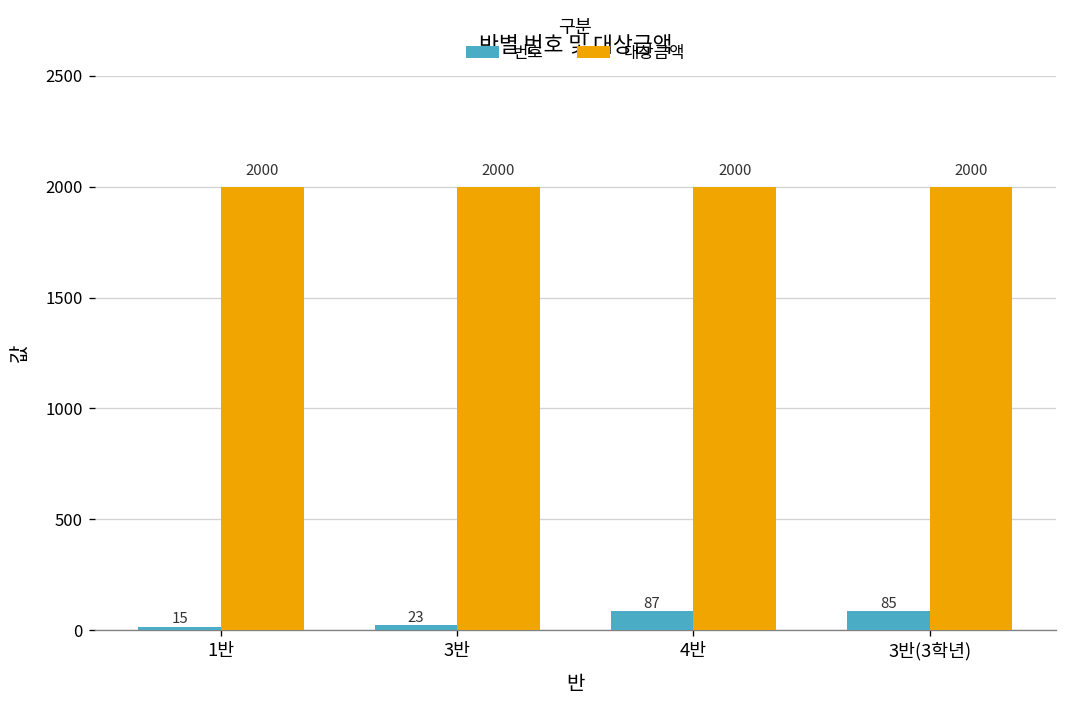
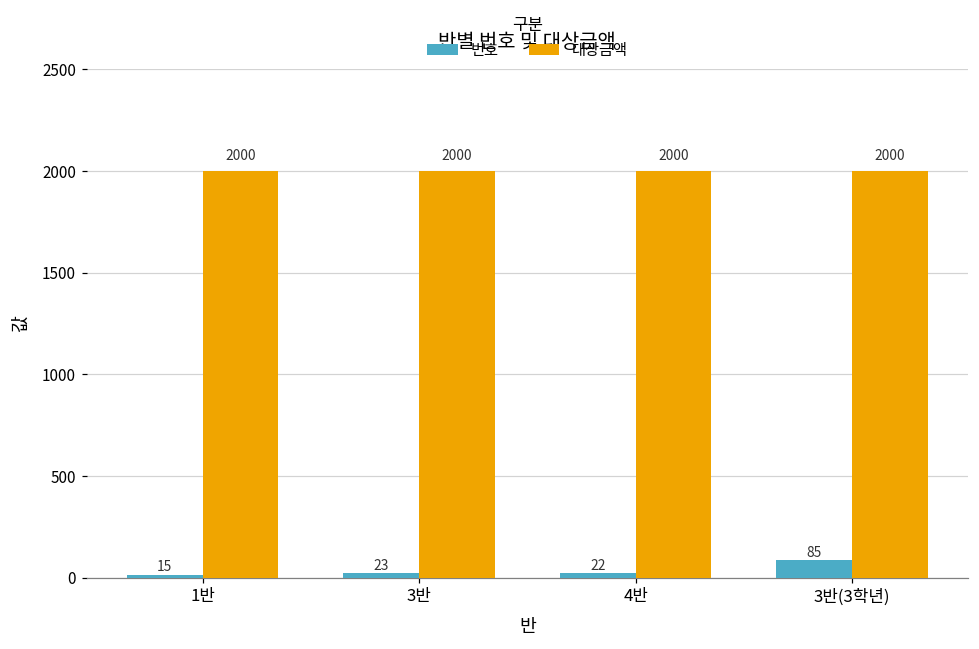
번호, 4반: 87 -> 22
